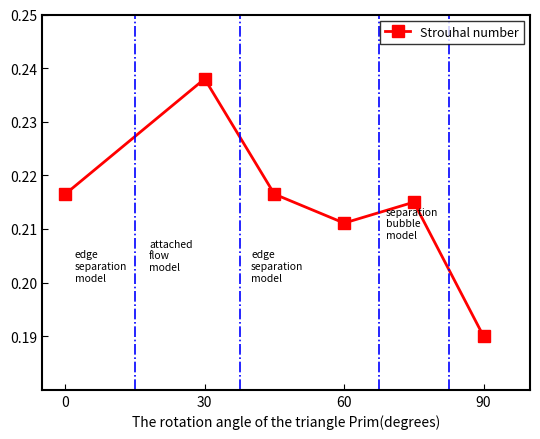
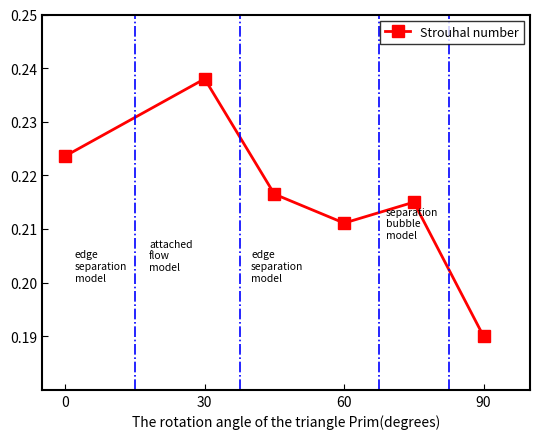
0: 0.217 -> 0.224
